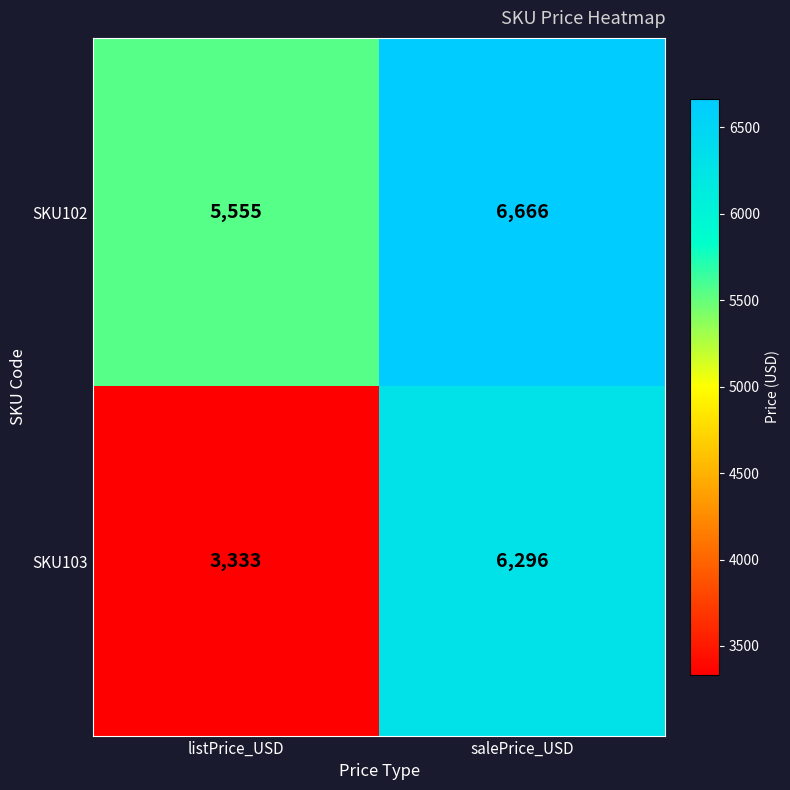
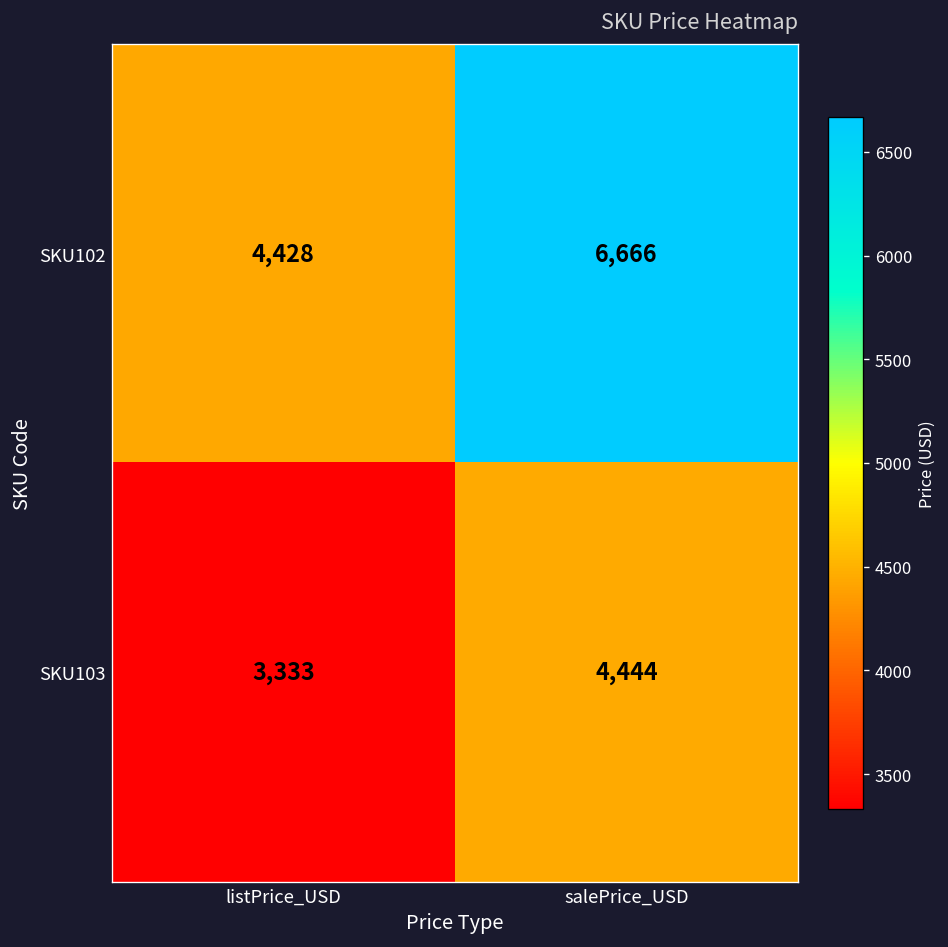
SKU102, listPrice_USD: 5,555 -> 4,428
SKU103, salePrice_USD: 6,296 -> 4,444
